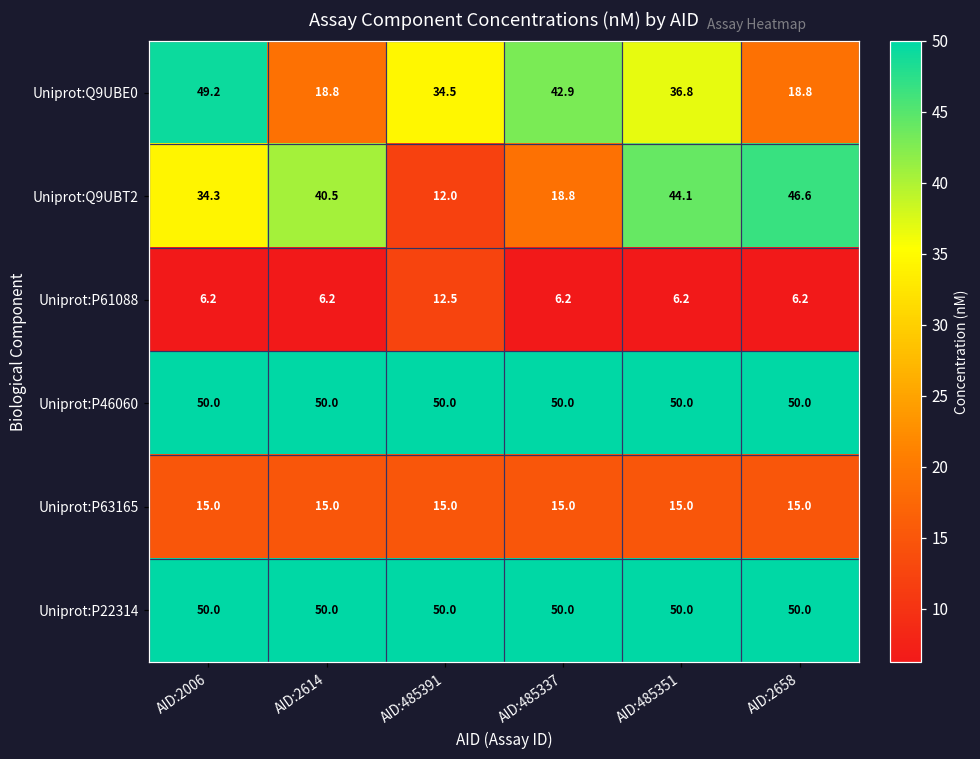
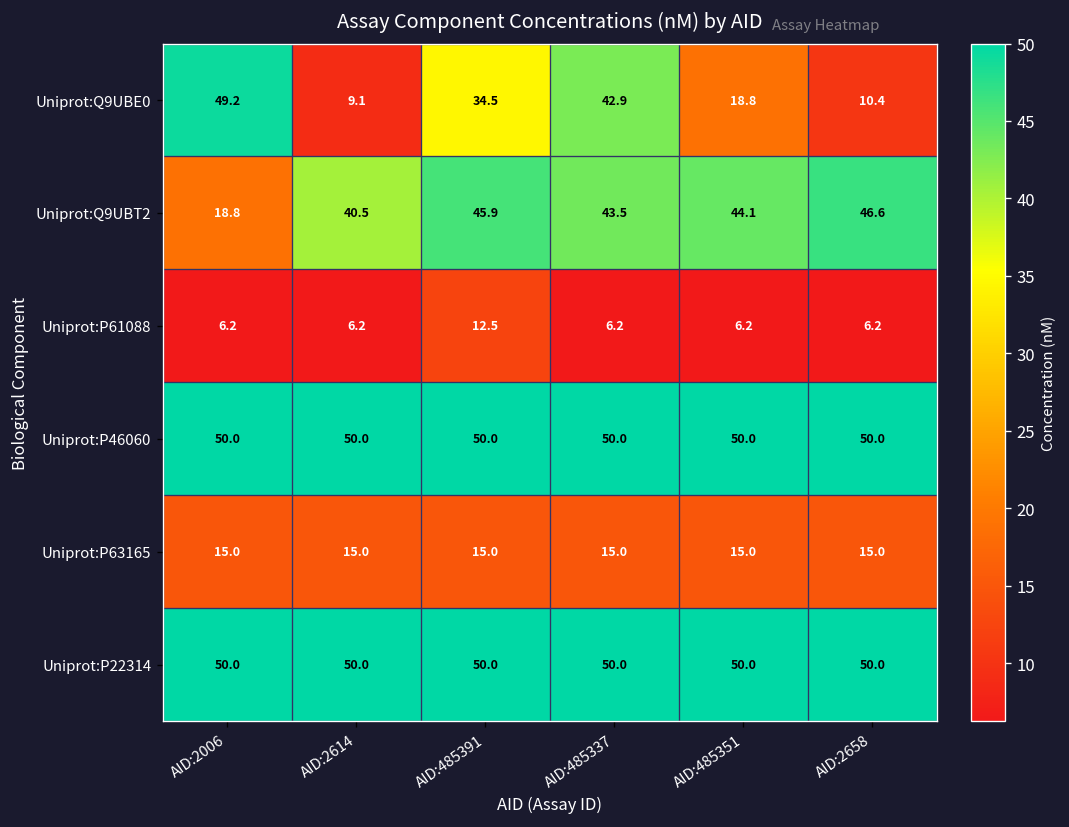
Uniprot:Q9UBE0, AID:2614: 18.8 -> 9.1
Uniprot:Q9UBE0, AID:485351: 36.8 -> 18.8
Uniprot:Q9UBE0, AID:2658: 18.8 -> 10.4
Uniprot:Q9UBT2, AID:2006: 34.3 -> 18.8
Uniprot:Q9UBT2, AID:485391: 12.0 -> 45.9
Uniprot:Q9UBT2, AID:485337: 18.8 -> 43.5
